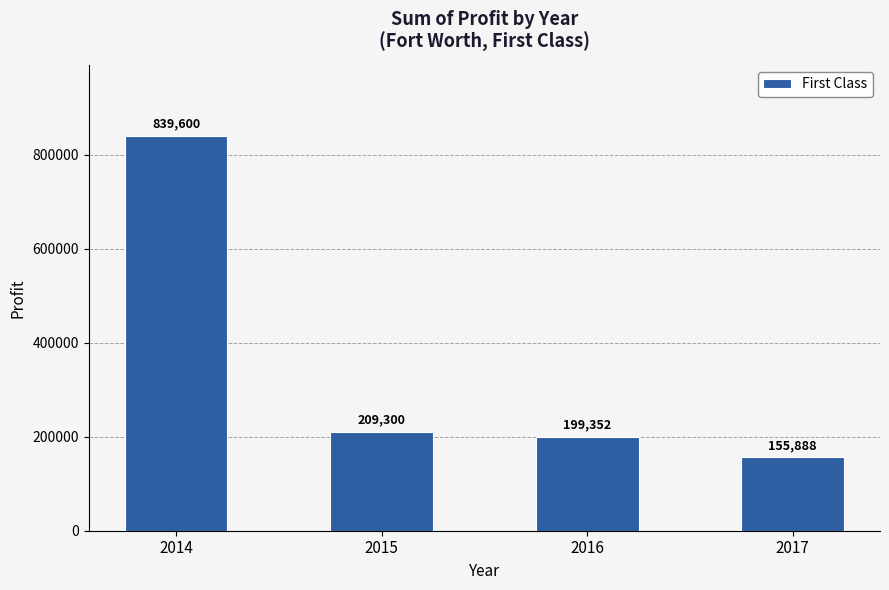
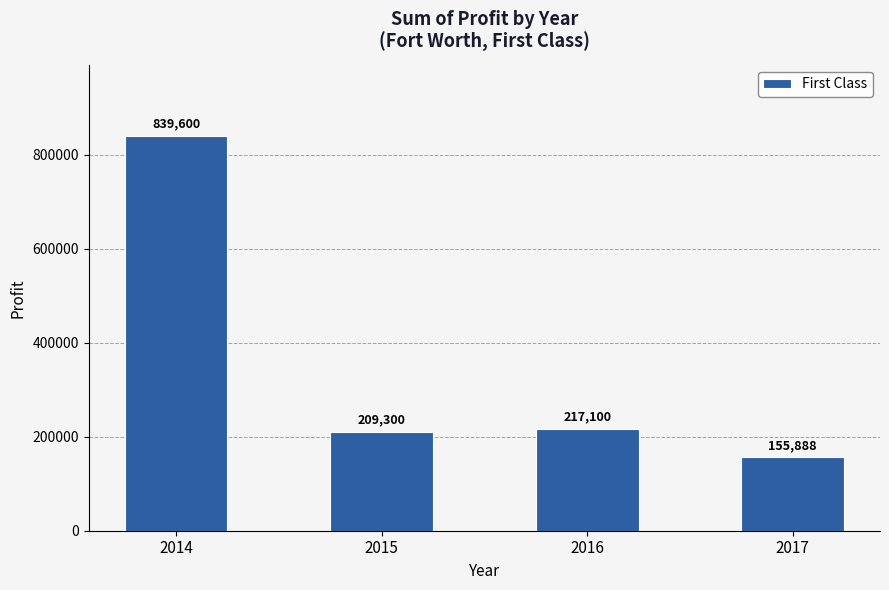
2016: 199,352 -> 217,100
